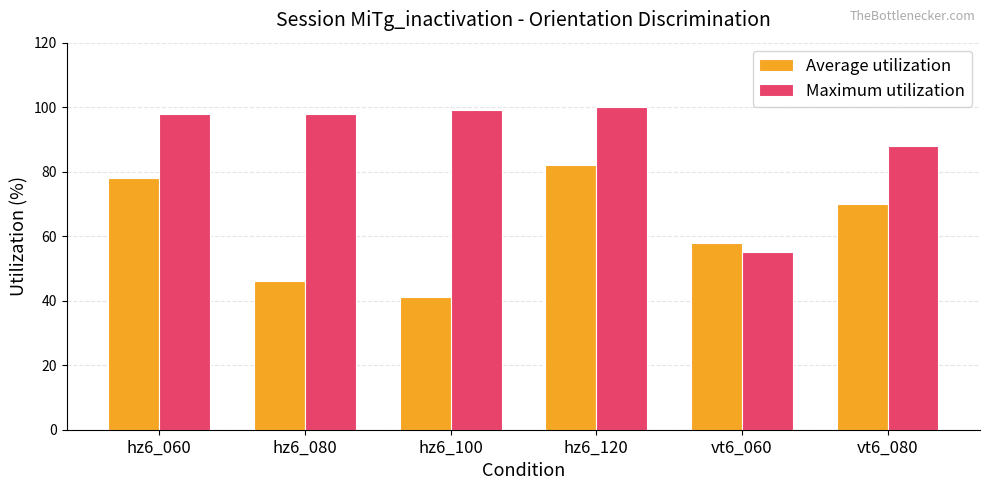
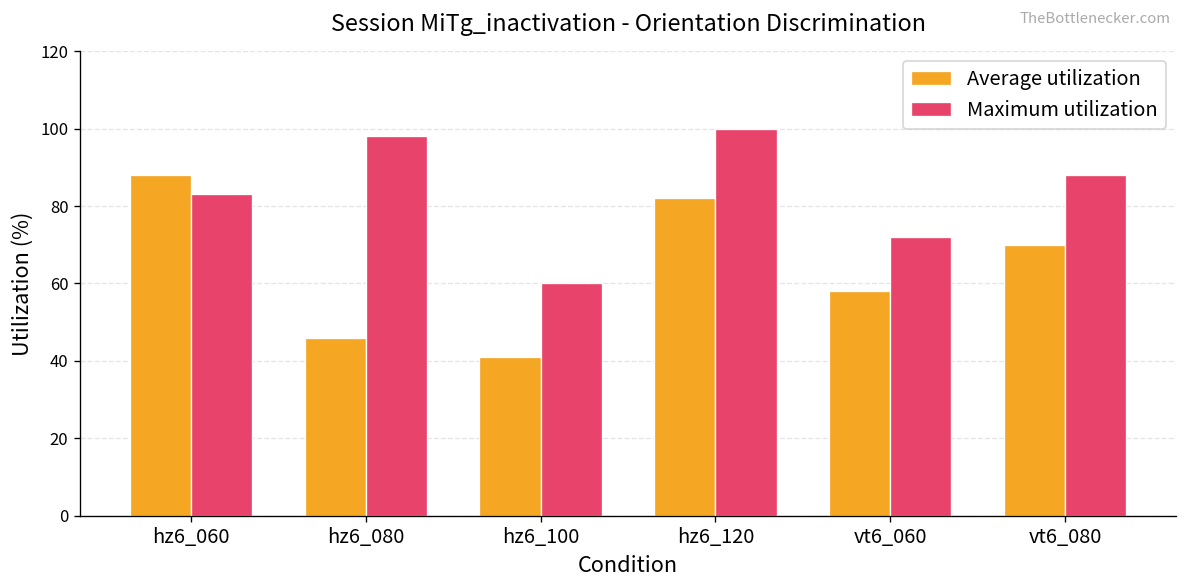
Average utilization, hz6_060: 78 -> 88
Maximum utilization, hz6_060: 98 -> 83
Maximum utilization, hz6_100: 99 -> 60
Maximum utilization, vt6_060: 55 -> 72
